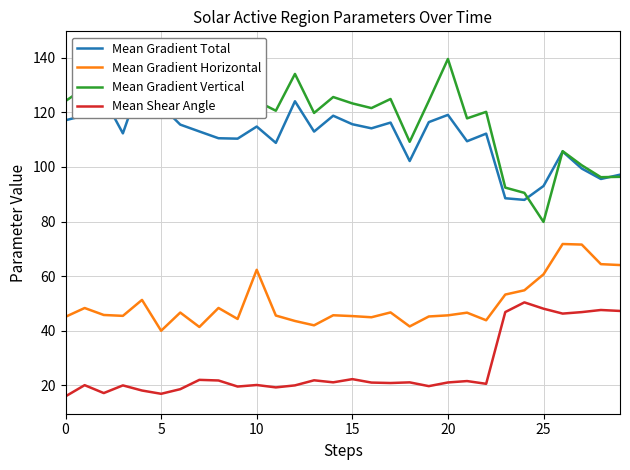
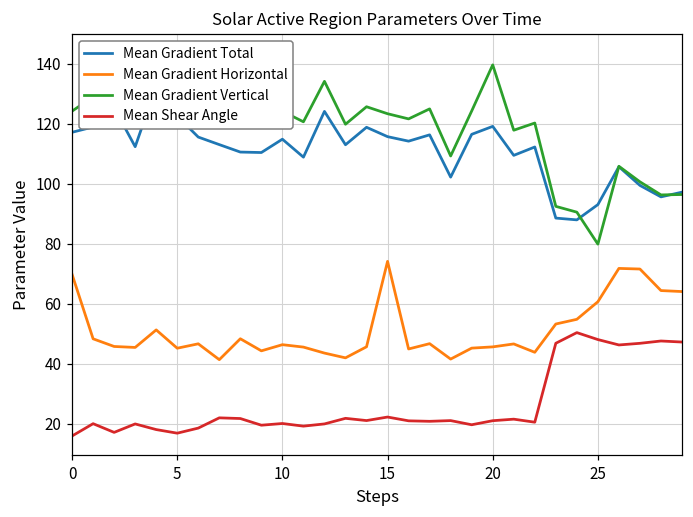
Mean Gradient Horizontal, 0: 45 -> 70
Mean Gradient Horizontal, 5: 40 -> 45
Mean Gradient Horizontal, 10: 62 -> 46
Mean Gradient Horizontal, 15: 45 -> 74
